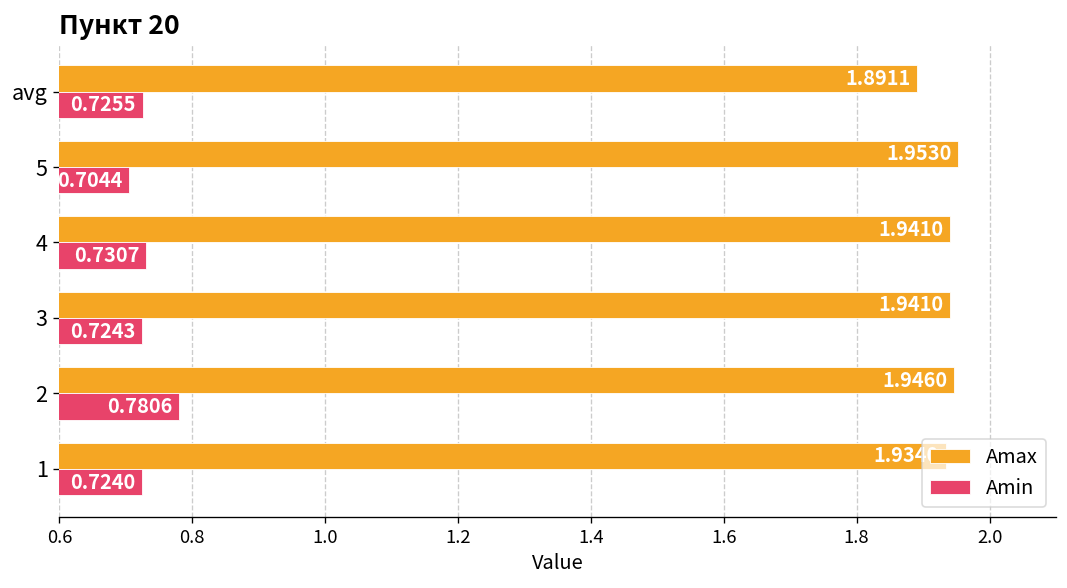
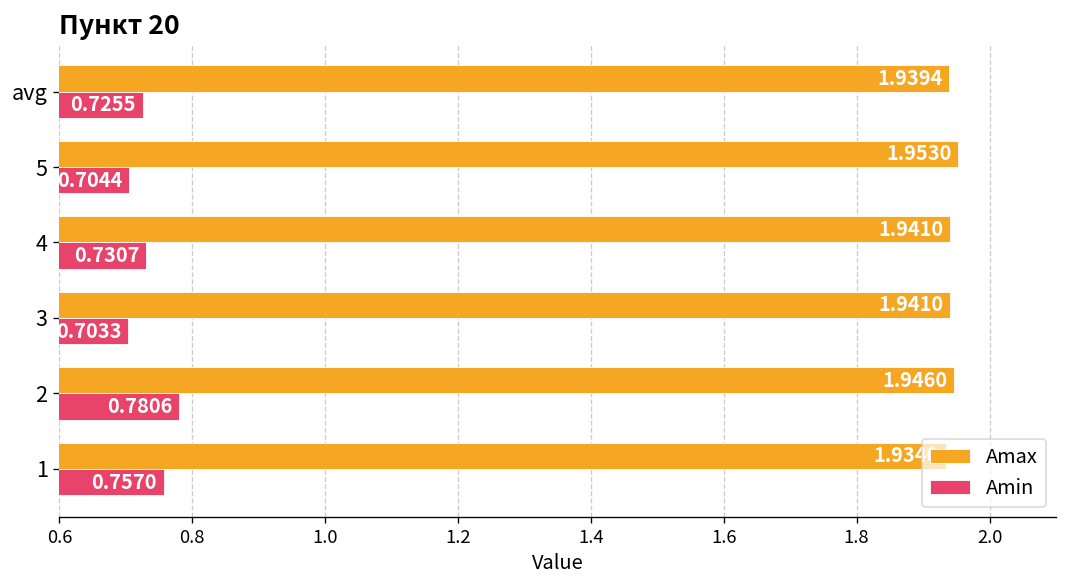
Amax, avg: 1.8911 -> 1.9394
Amin, 3: 0.7243 -> 0.7033
Amin, 1: 0.7240 -> 0.7570
